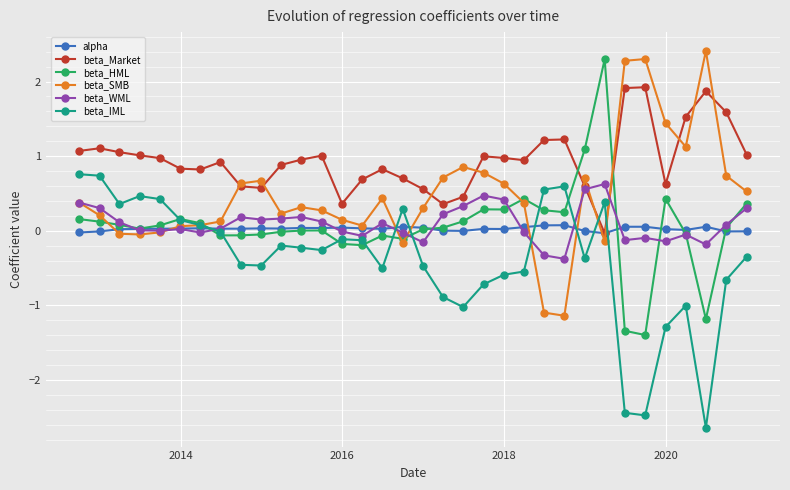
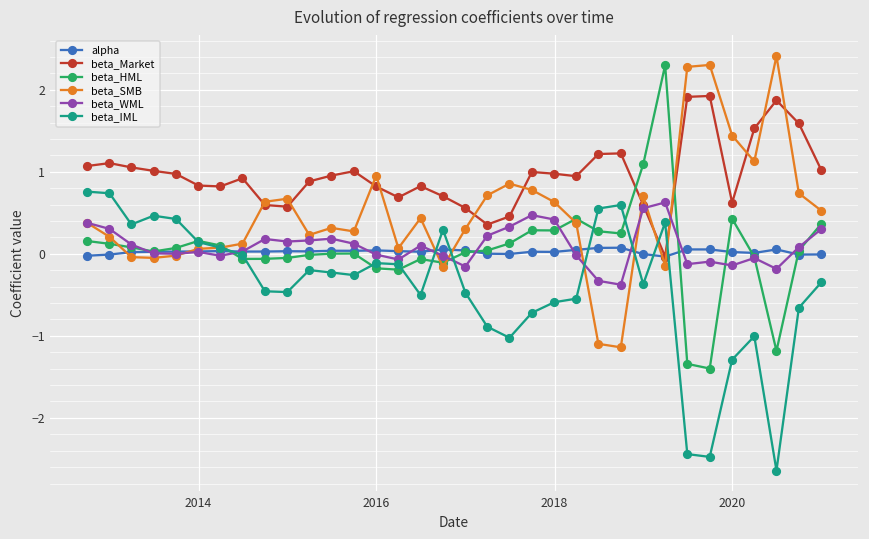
beta_Market, 2016: 0.4 -> 0.8
beta_SMB, 2016: 0.1 -> 1.0
